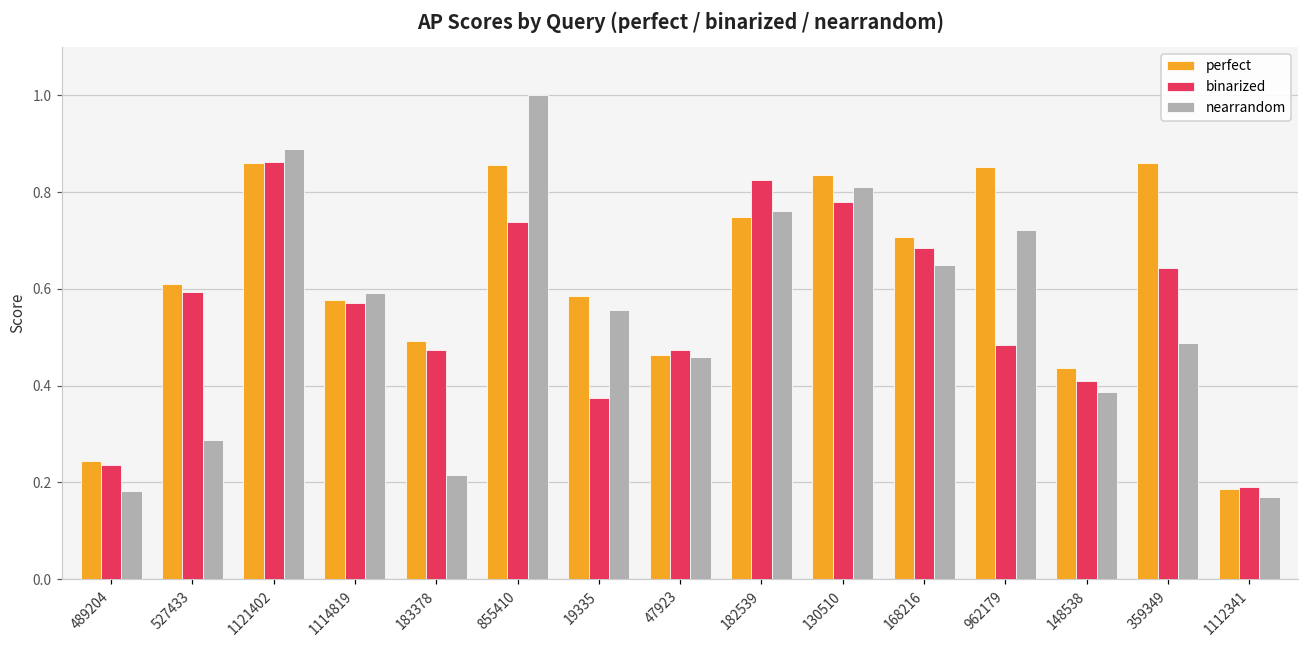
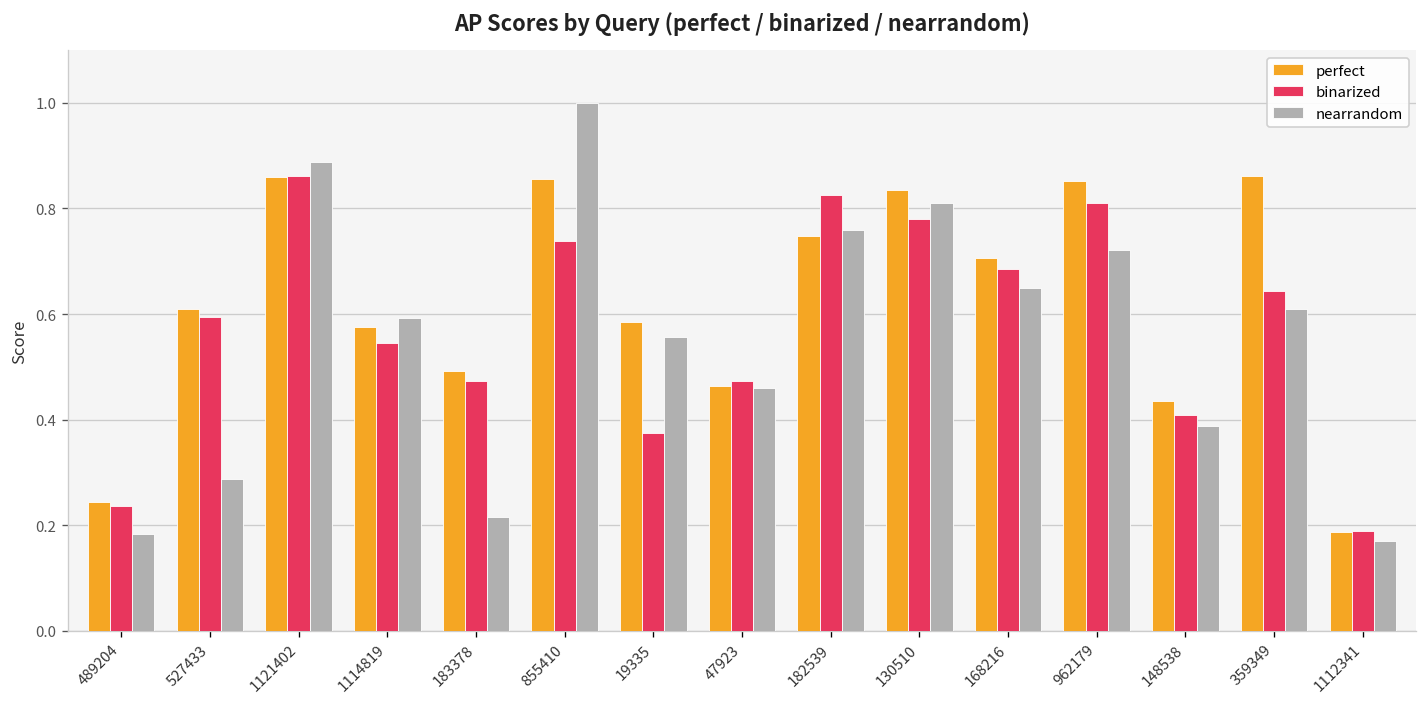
binarized, 1114819: 0.57 -> 0.55
binarized, 962179: 0.48 -> 0.81
nearrandom, 359349: 0.49 -> 0.61
